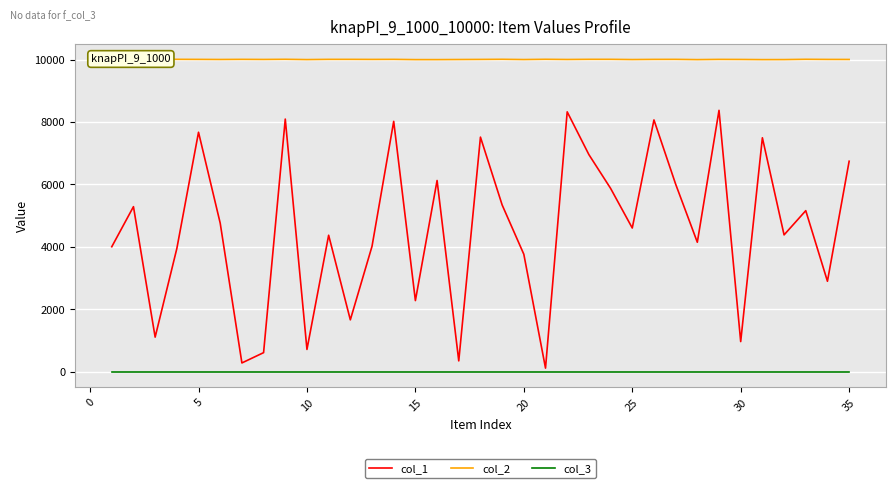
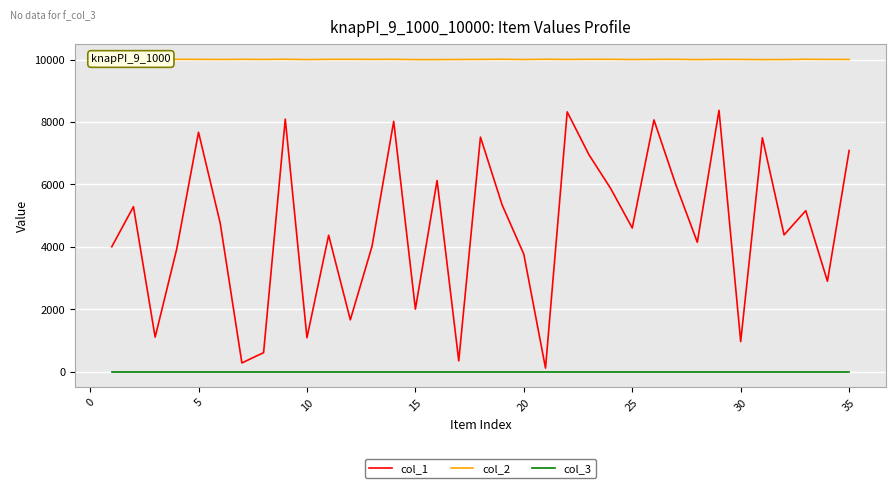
col_1, 10: 700 -> 1100
col_1, 15: 2300 -> 2000
col_1, 35: 6700 -> 7100
